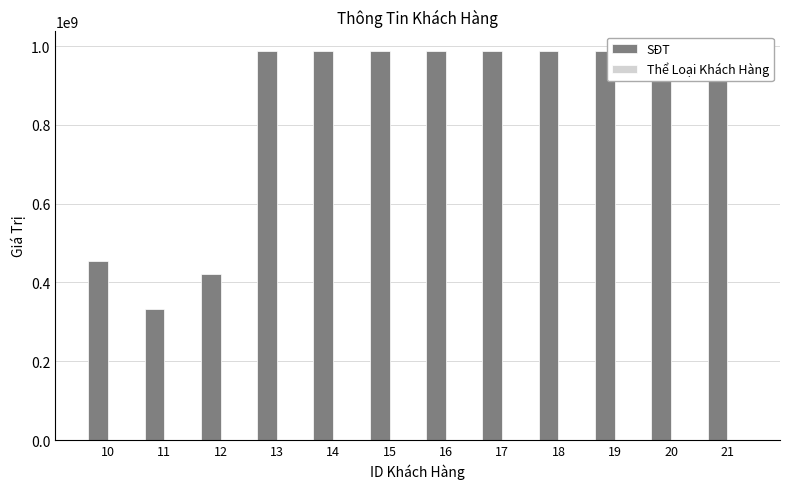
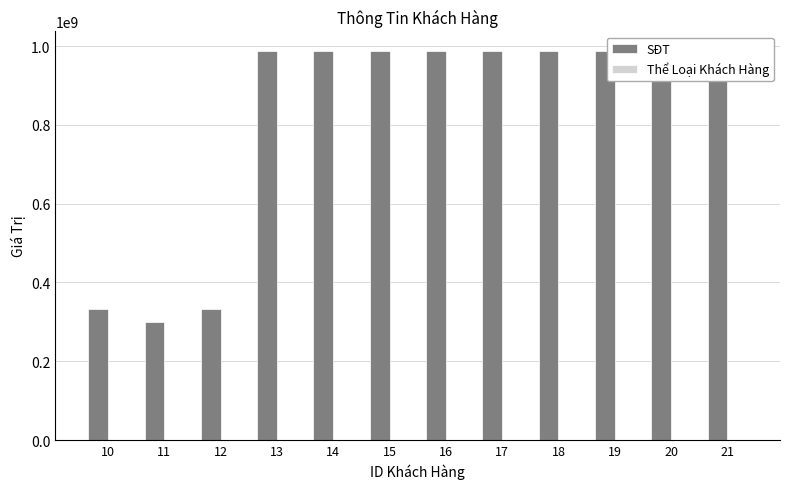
SĐT, 10: 450000000 -> 330000000
SĐT, 11: 330000000 -> 300000000
SĐT, 12: 420000000 -> 330000000
